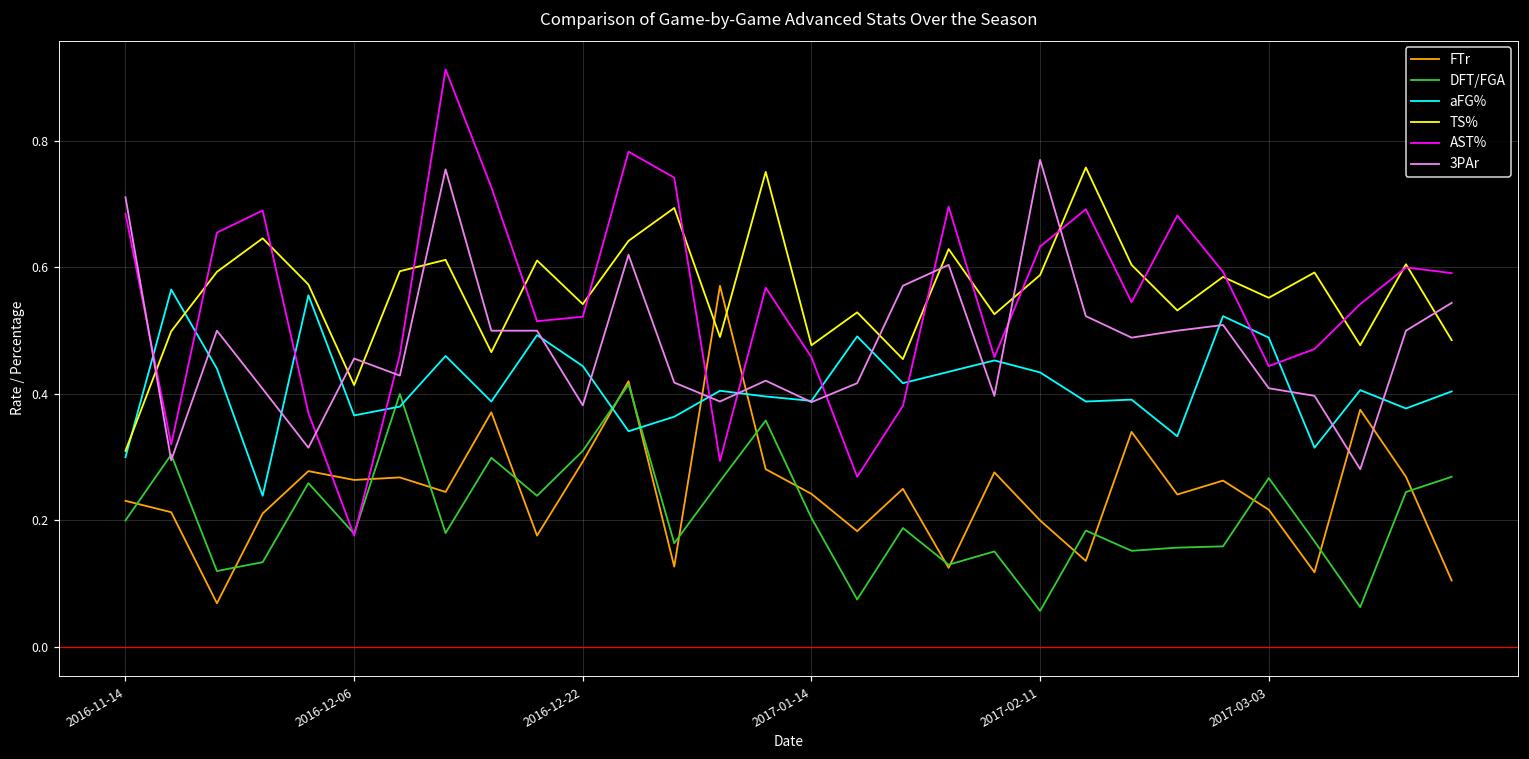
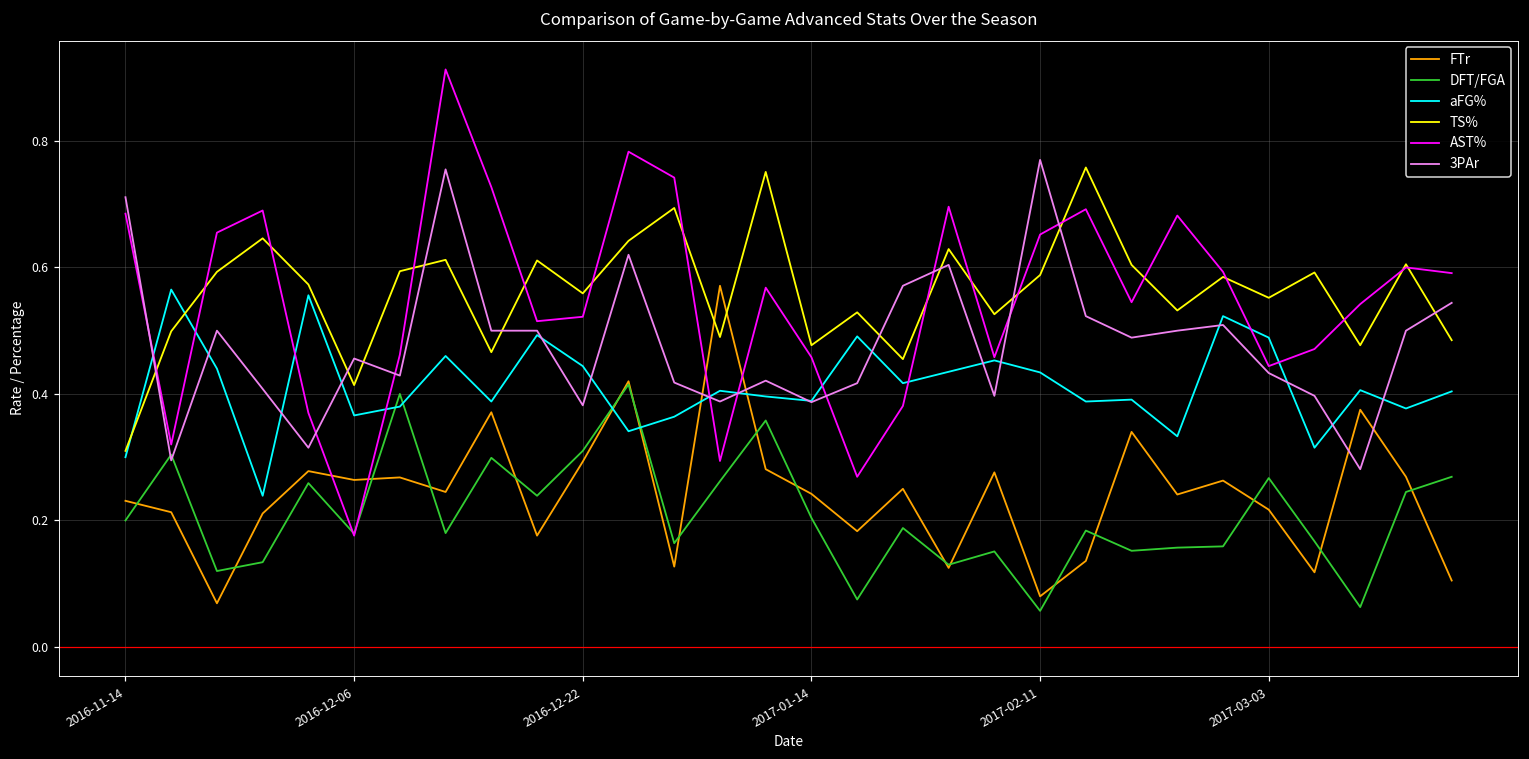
TS%, 2016-12-22: 0.54 -> 0.56
FTr, 2017-02-11: 0.20 -> 0.08
AST%, 2017-02-11: 0.63 -> 0.65
3PAr, 2017-03-03: 0.41 -> 0.43
